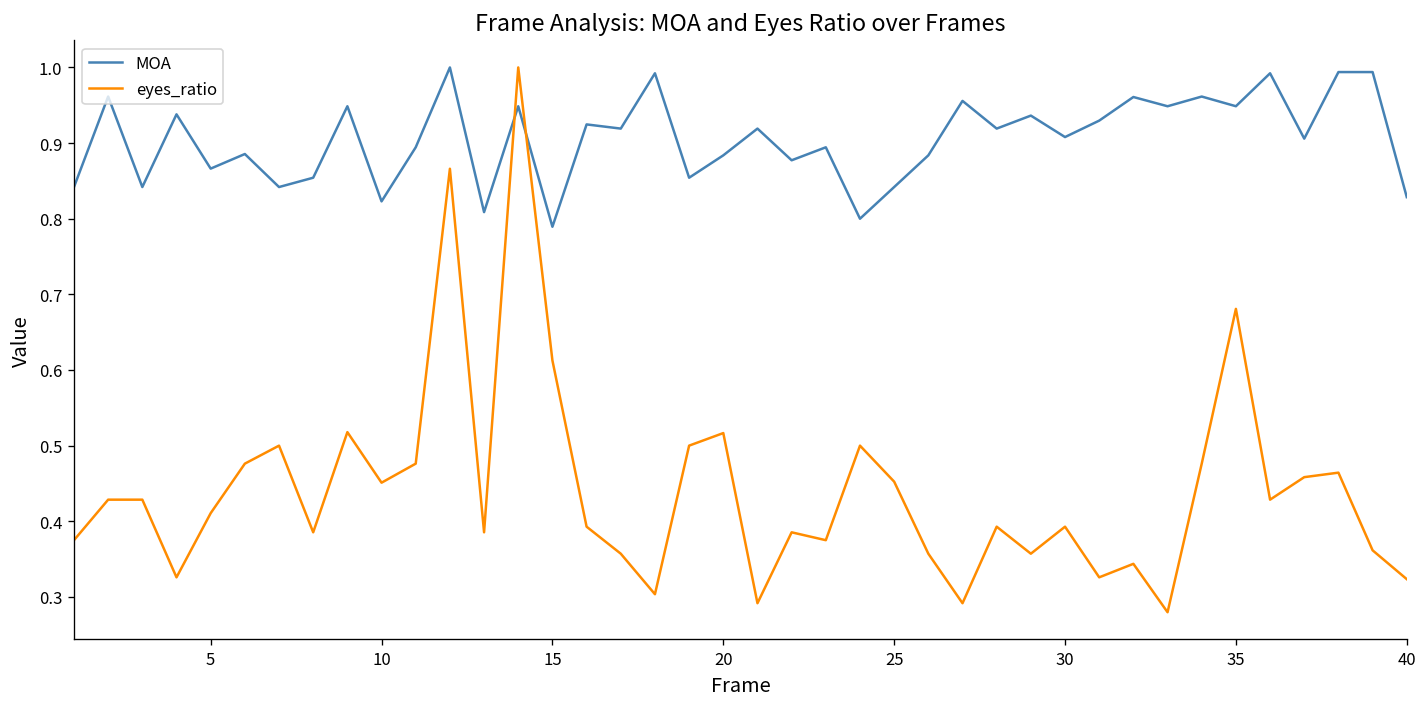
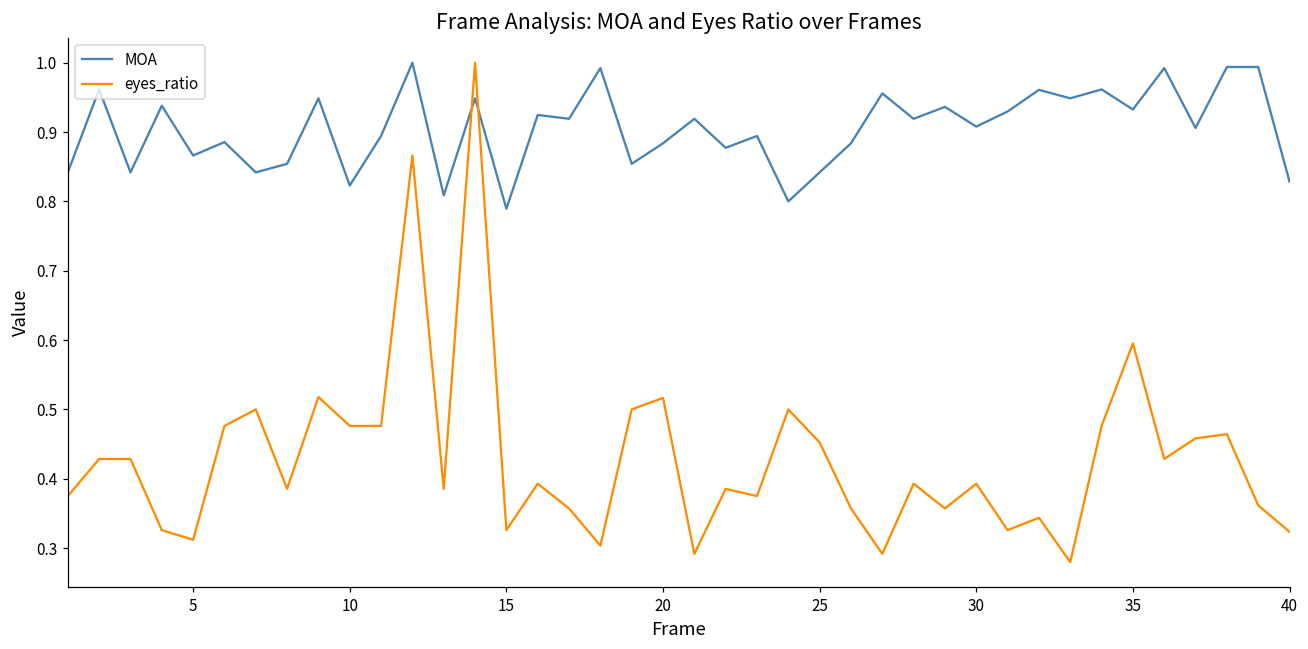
eyes_ratio, 5: 0.41 -> 0.31
eyes_ratio, 10: 0.45 -> 0.48
eyes_ratio, 15: 0.61 -> 0.33
MOA, 35: 0.95 -> 0.93
eyes_ratio, 35: 0.68 -> 0.60
